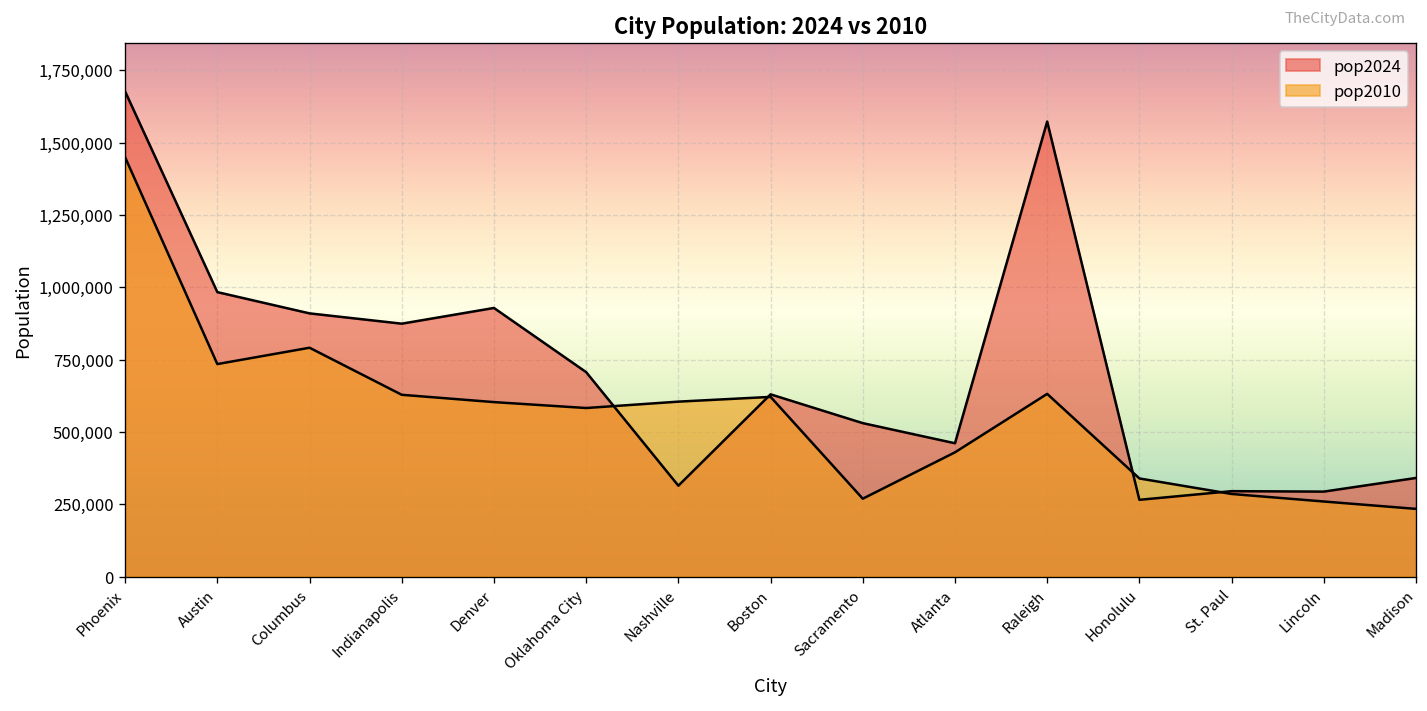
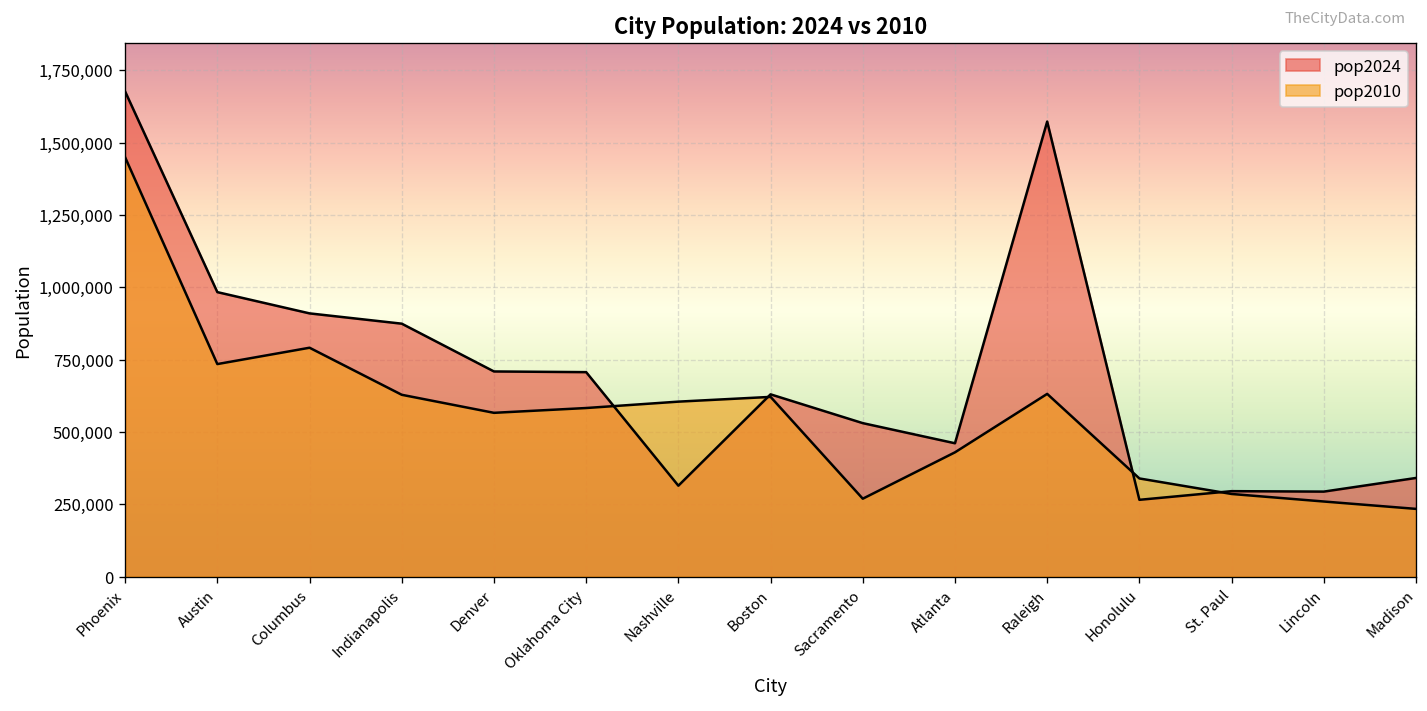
pop2024, Denver: 930,000 -> 710,000
pop2010, Denver: 600,000 -> 570,000
